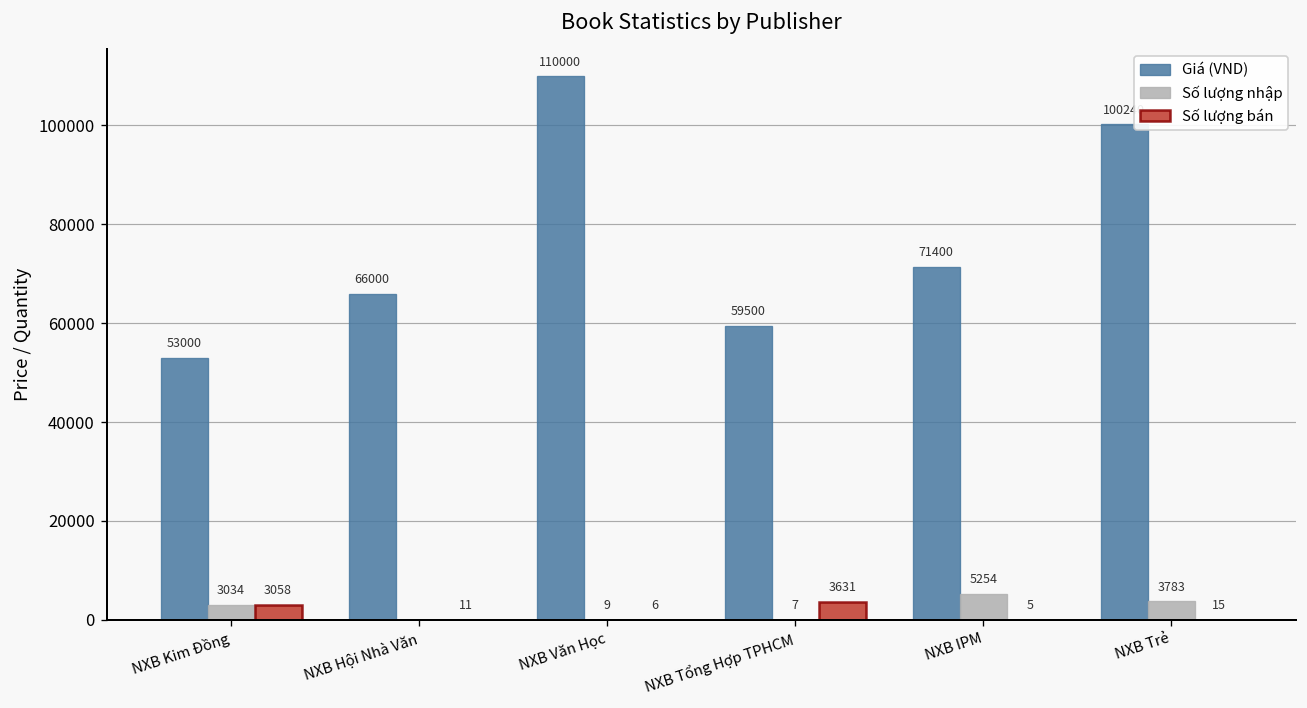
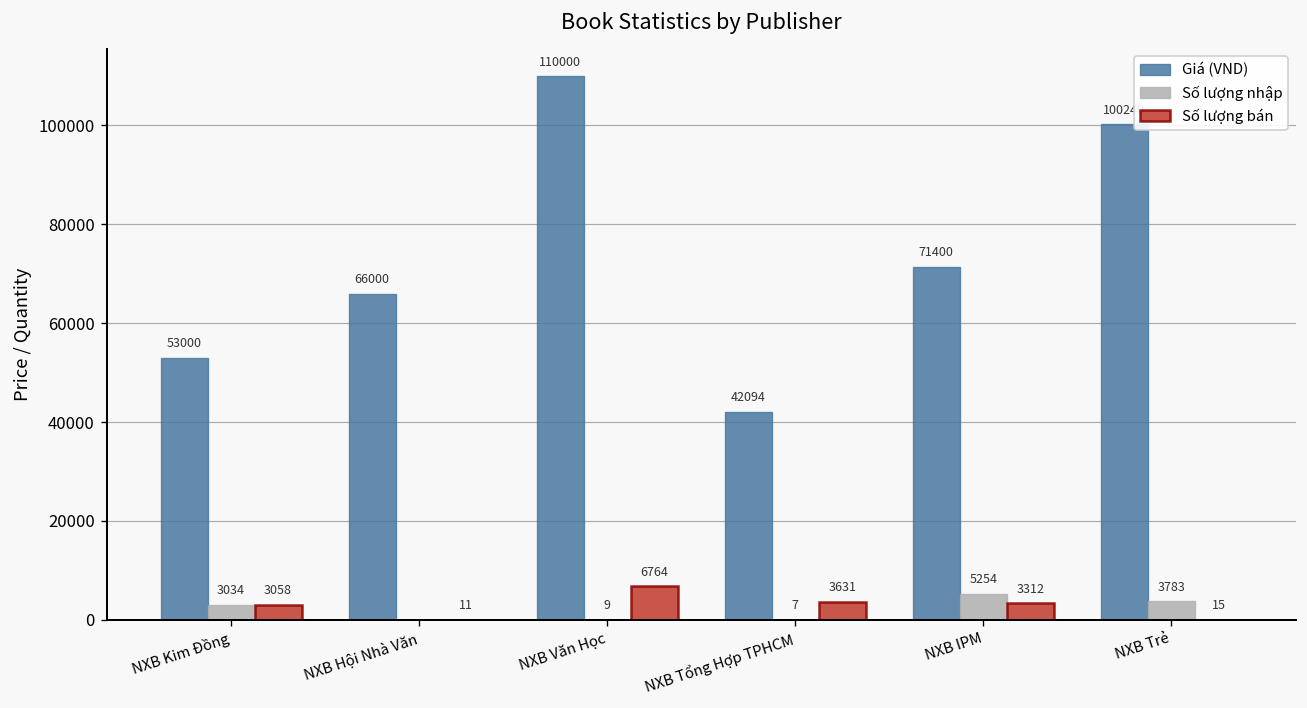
Số lượng bán, NXB Văn Học: 6 -> 6764
Giá (VND), NXB Tổng Hợp TPHCM: 59500 -> 42094
Số lượng bán, NXB IPM: 5 -> 3312
